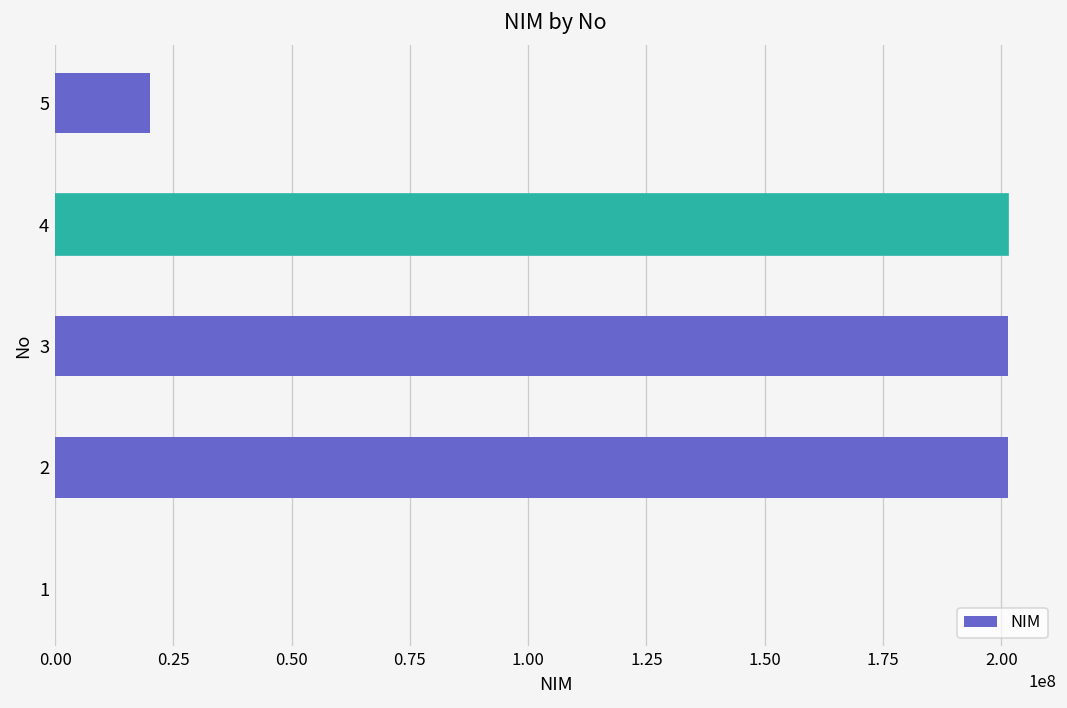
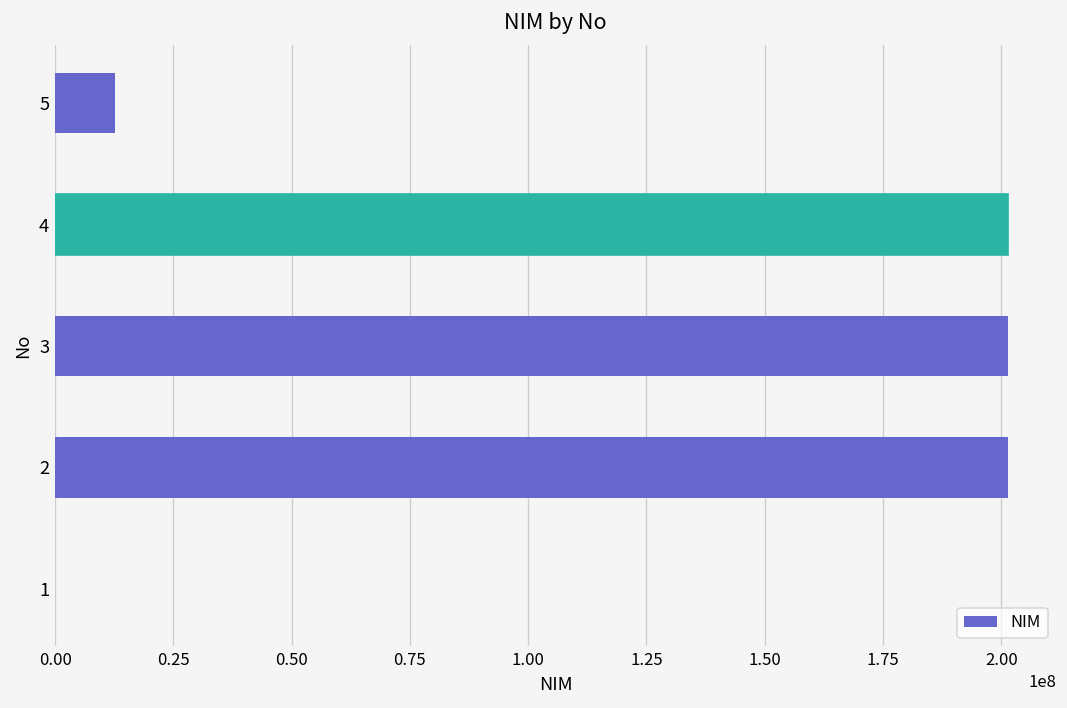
5: 20000000 -> 13000000
